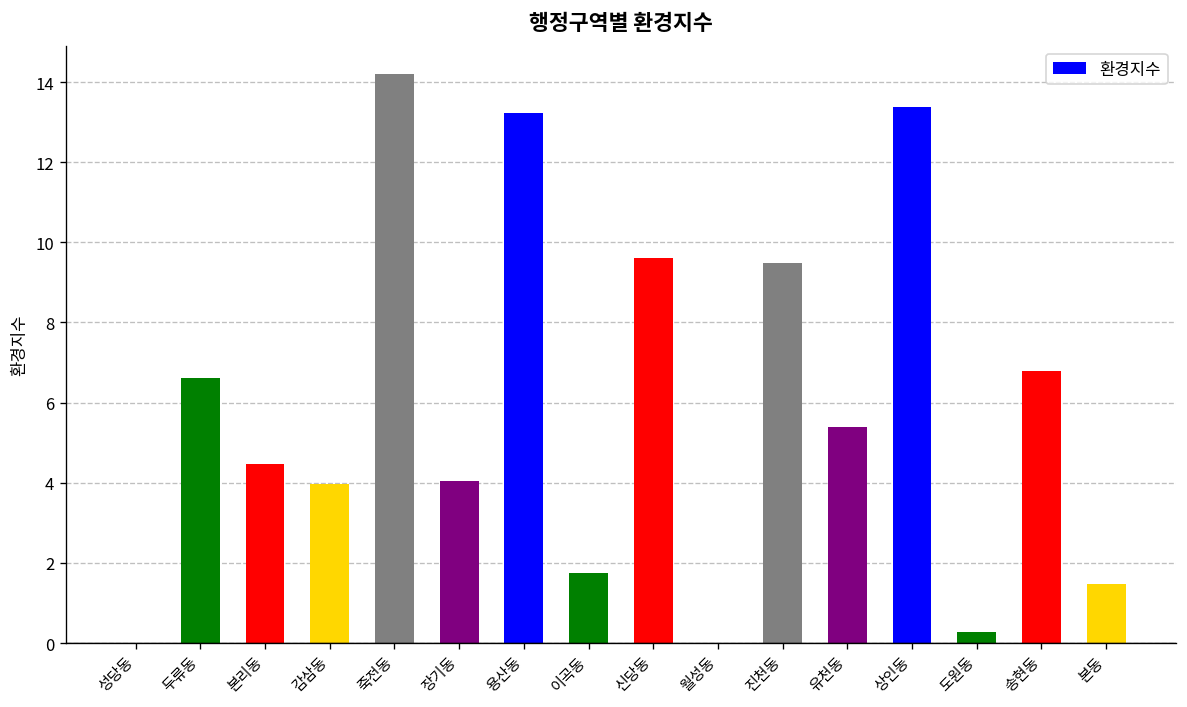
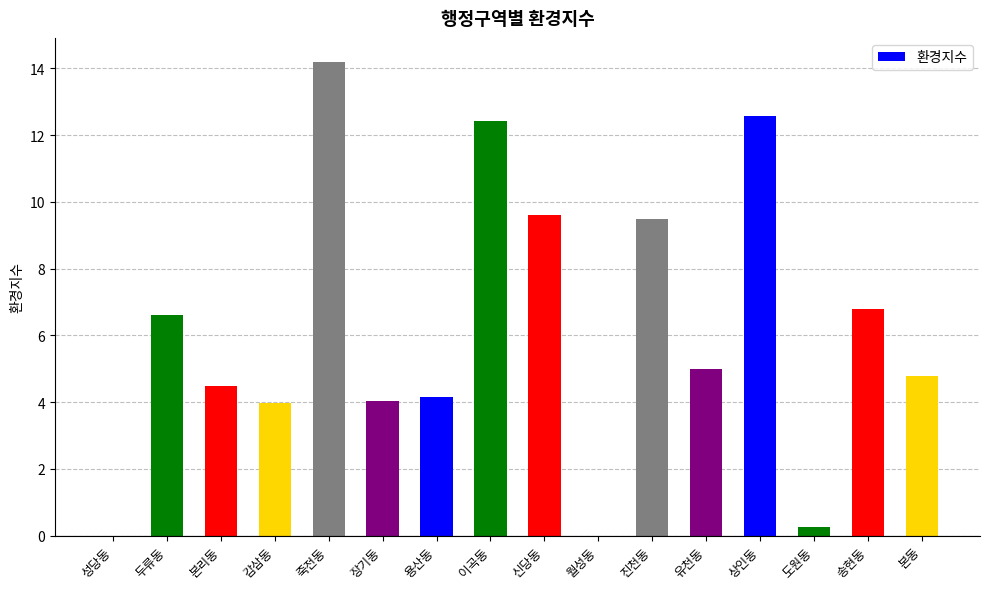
용산동: 13.2 -> 4.1
이곡동: 1.7 -> 12.4
유천동: 5.4 -> 5.0
상인동: 13.4 -> 12.6
본동: 1.5 -> 4.8
